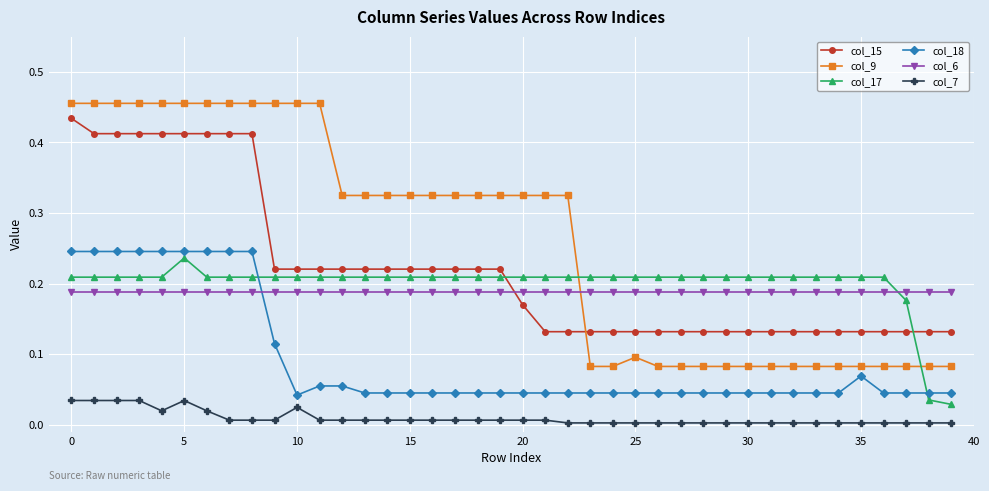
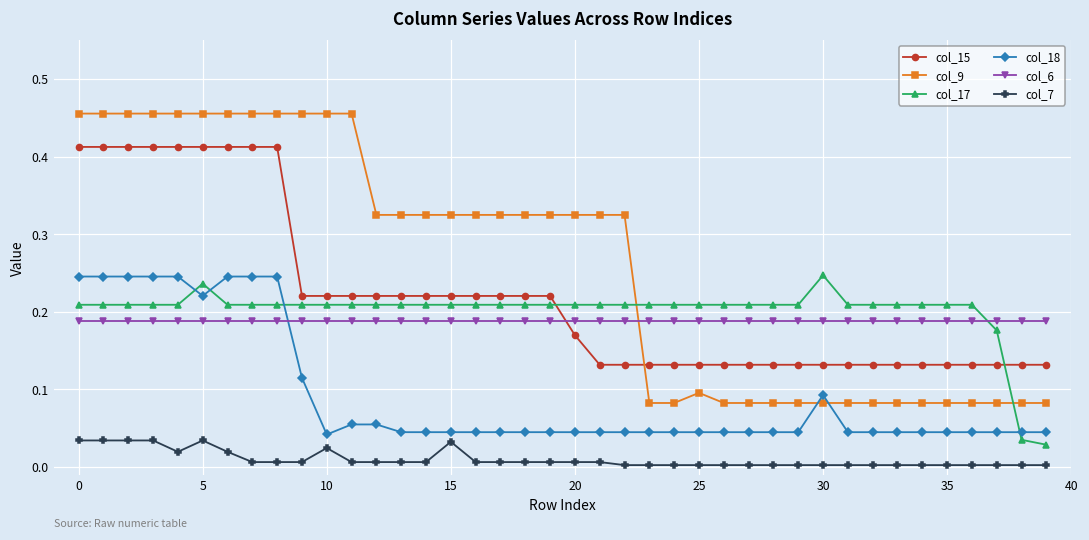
col_15, 0: 0.43 -> 0.41
col_18, 5: 0.25 -> 0.22
col_7, 15: 0.01 -> 0.03
col_17, 30: 0.21 -> 0.25
col_18, 30: 0.04 -> 0.09
col_18, 35: 0.07 -> 0.04
